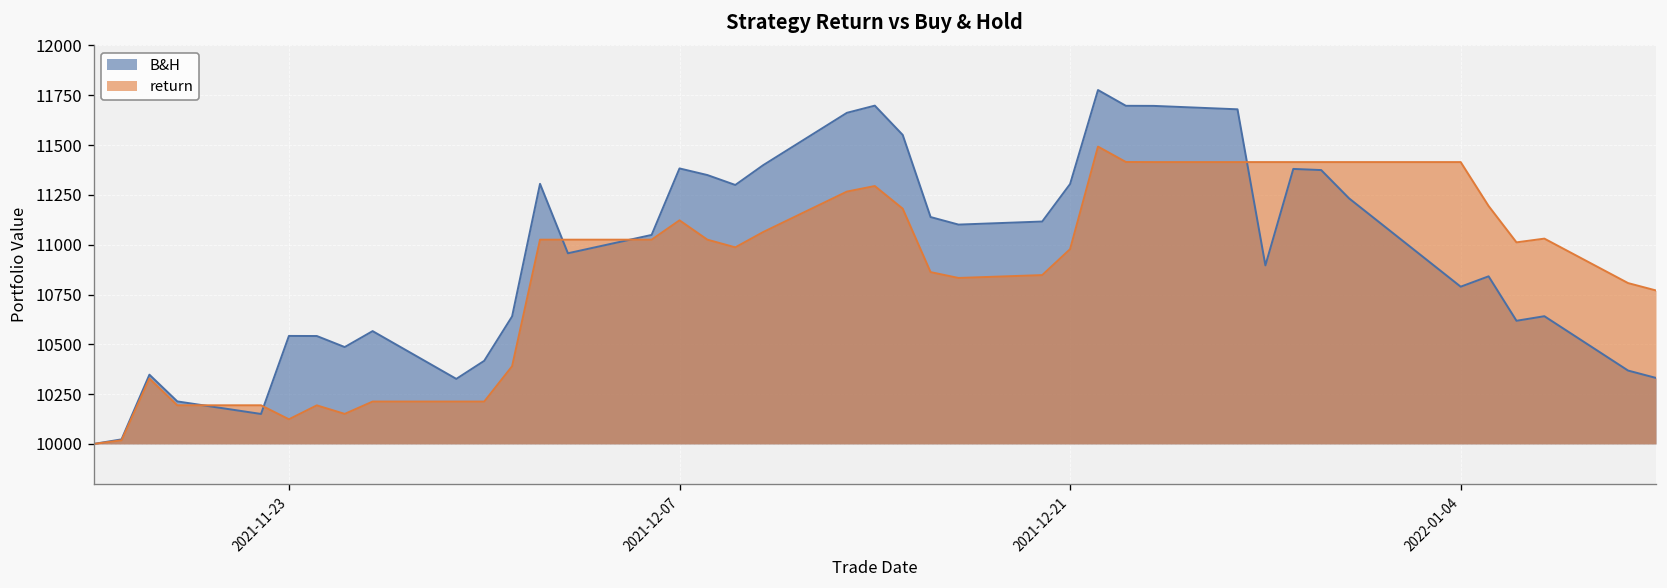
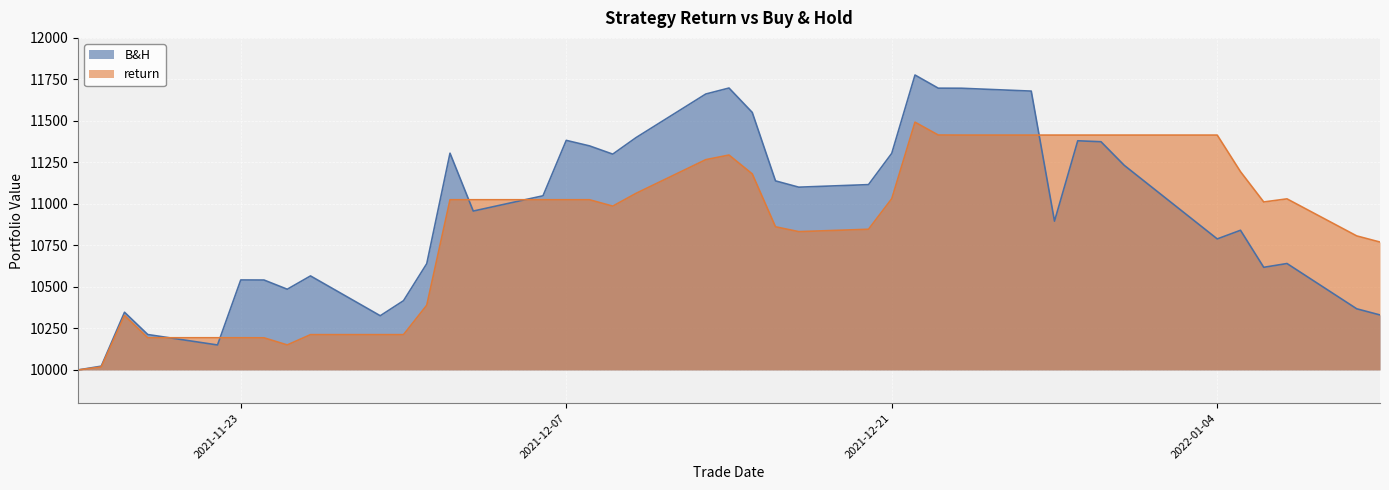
return, 2021-11-23: 10120 -> 10190
return, 2021-12-07: 11120 -> 11030
return, 2021-12-21: 10980 -> 11030
